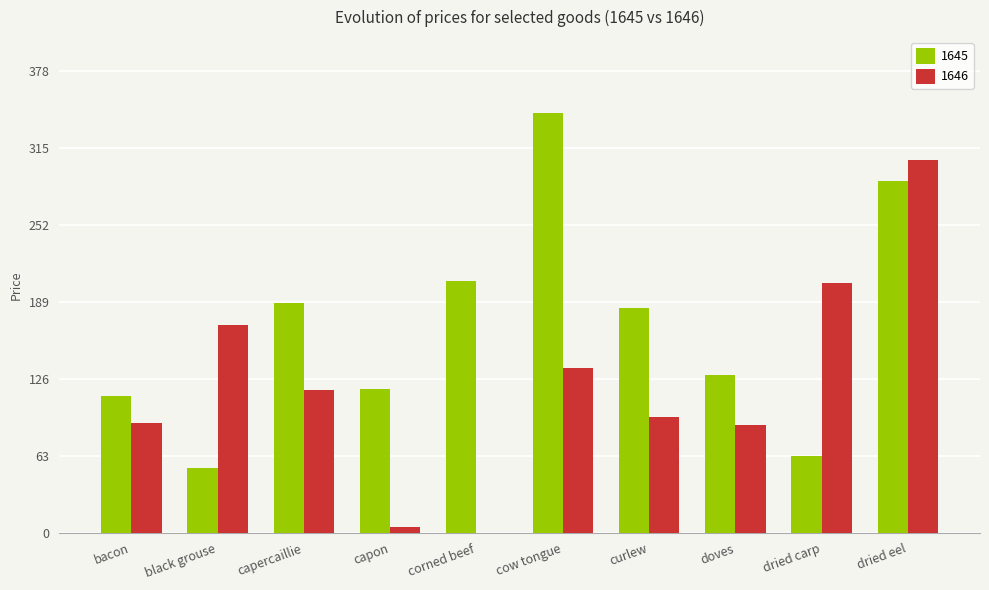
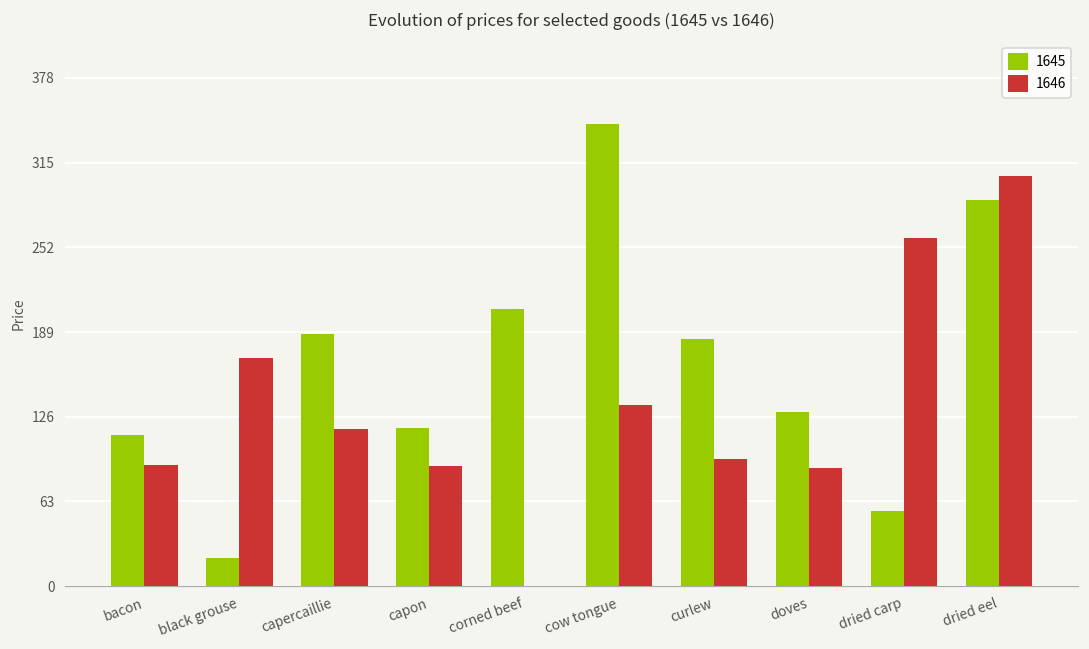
1645, black grouse: 53 -> 21
1646, capon: 5 -> 90
1645, dried carp: 63 -> 56
1646, dried carp: 204 -> 259
